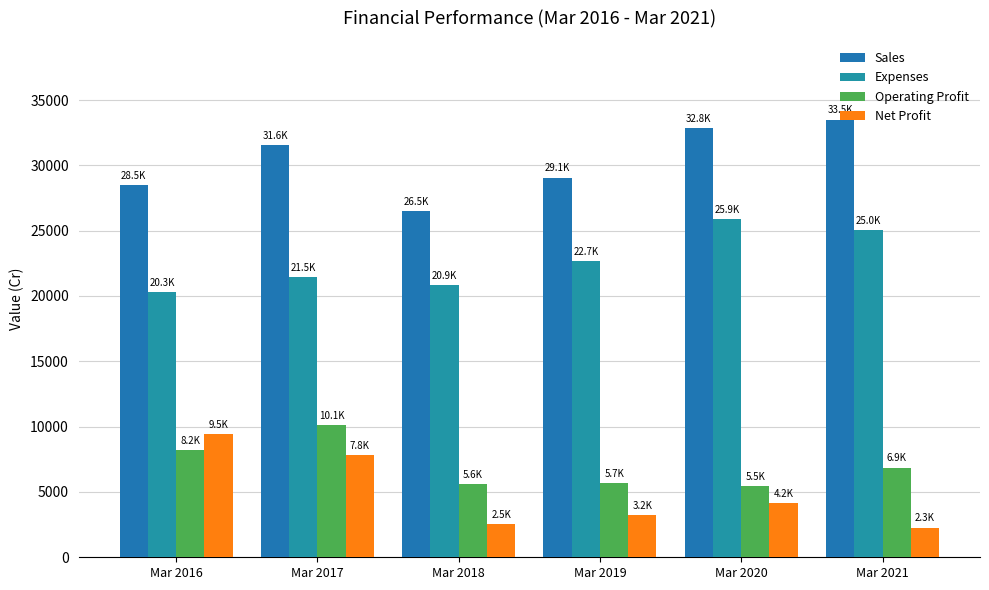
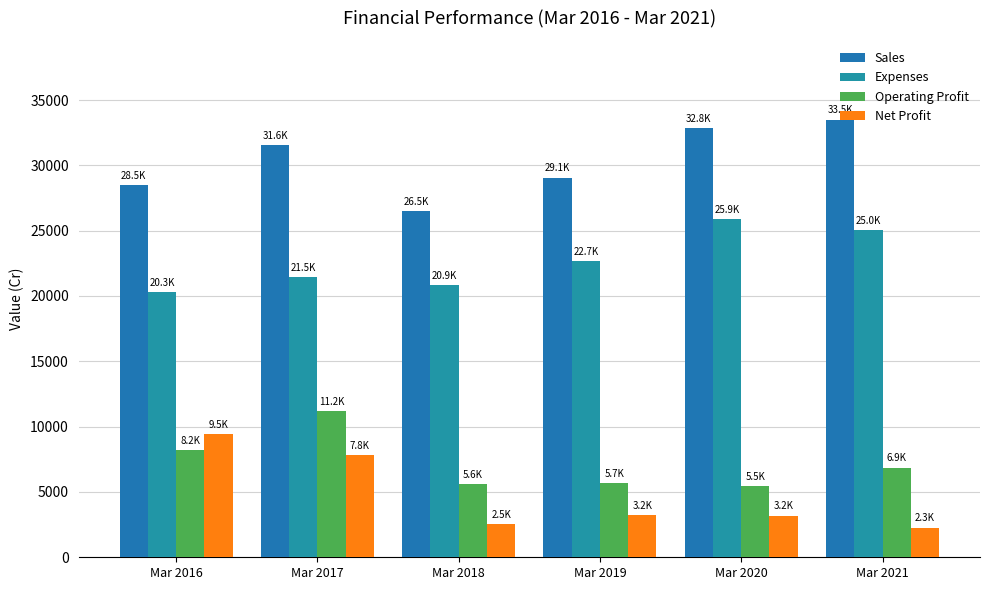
Operating Profit, Mar 2017: 10.1K -> 11.2K
Net Profit, Mar 2020: 4.2K -> 3.2K
